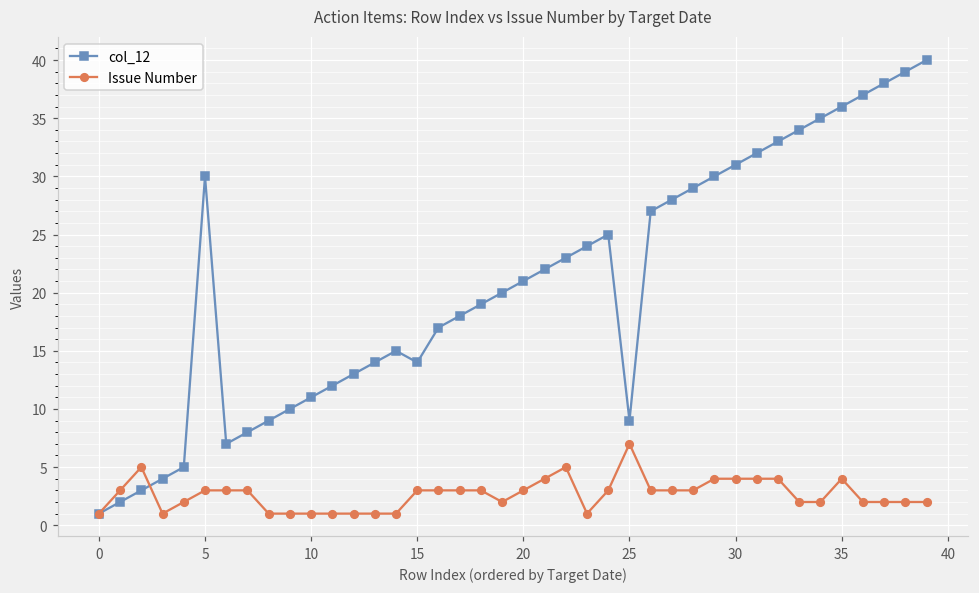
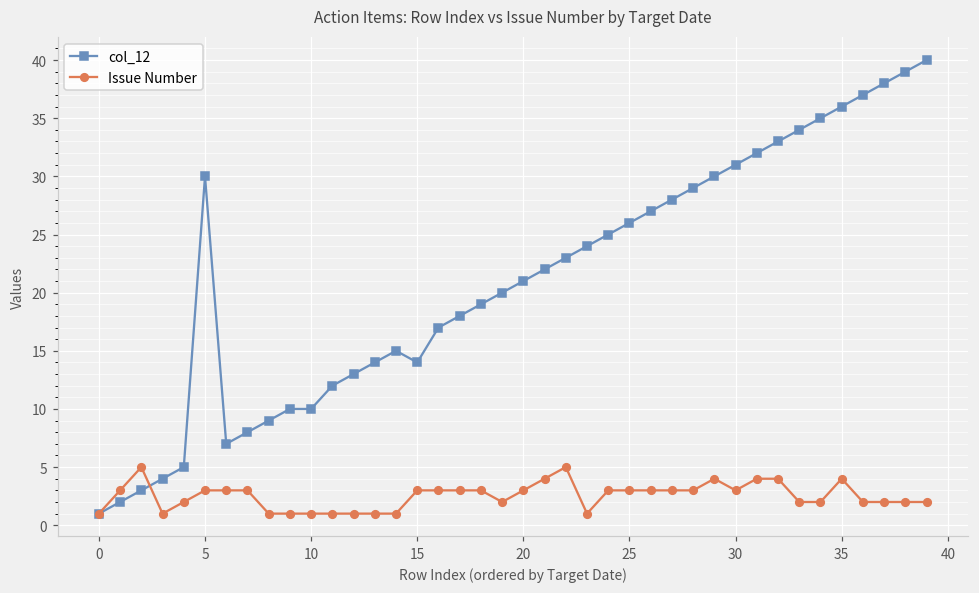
col_12, 10: 11 -> 10
col_12, 25: 9 -> 26
Issue Number, 25: 7 -> 3
Issue Number, 30: 4 -> 3
